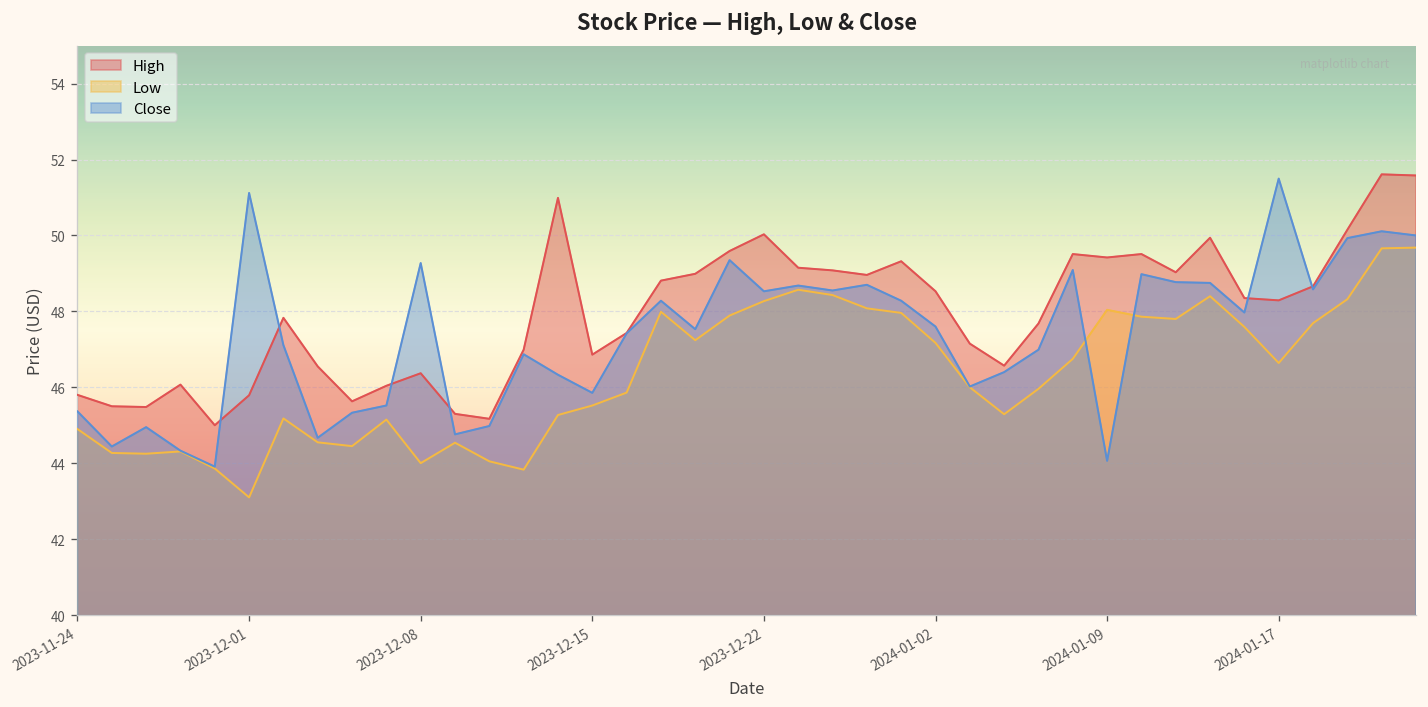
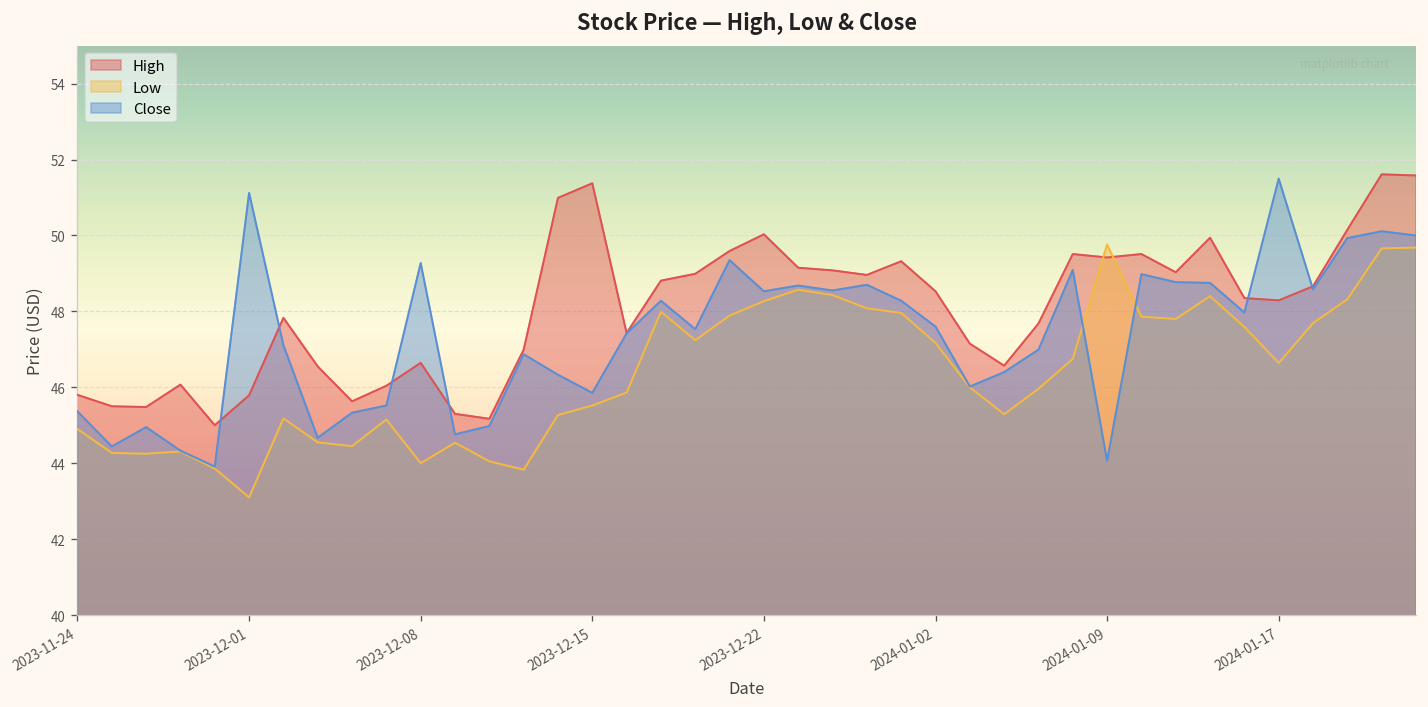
High, 2023-12-08: 46.4 -> 46.6
High, 2023-12-15: 46.9 -> 51.4
Low, 2024-01-09: 48.0 -> 49.8
